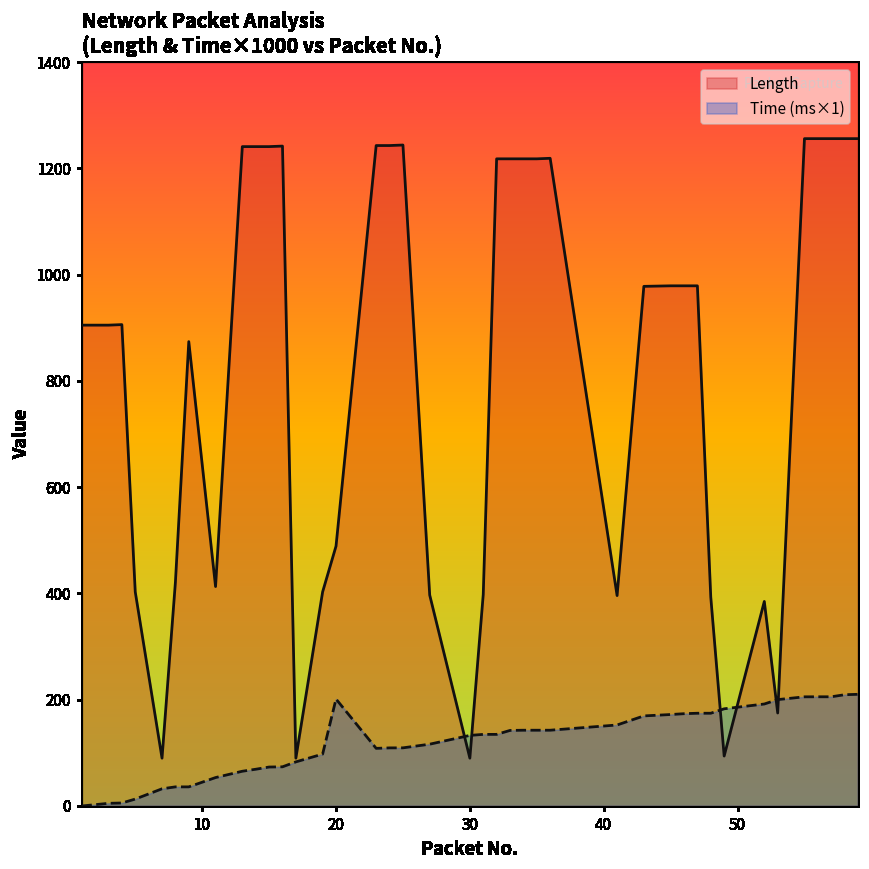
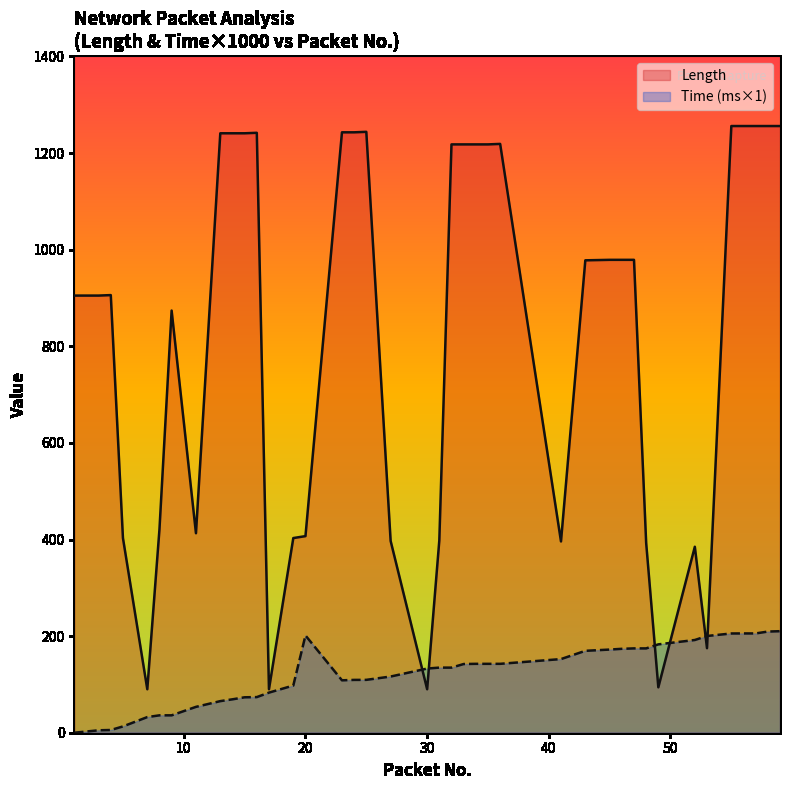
Length, 20: 490 -> 410
